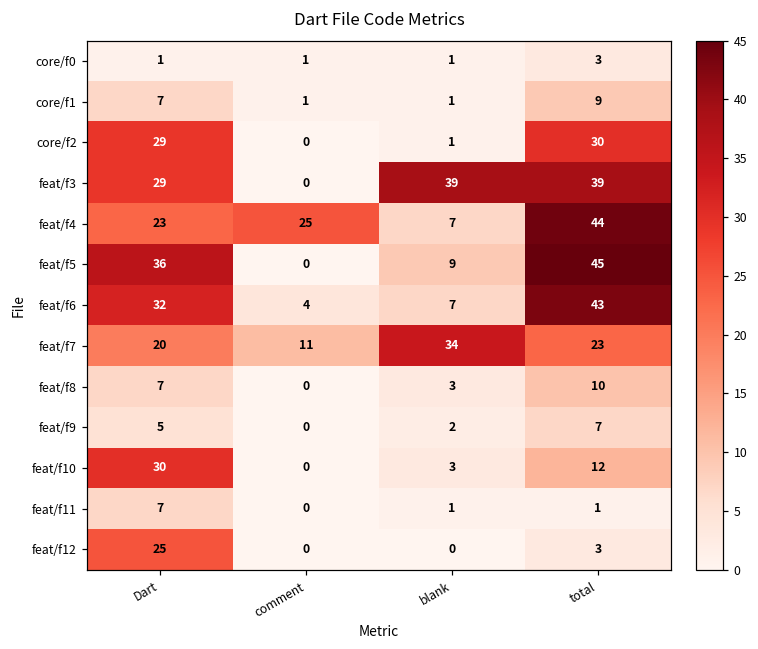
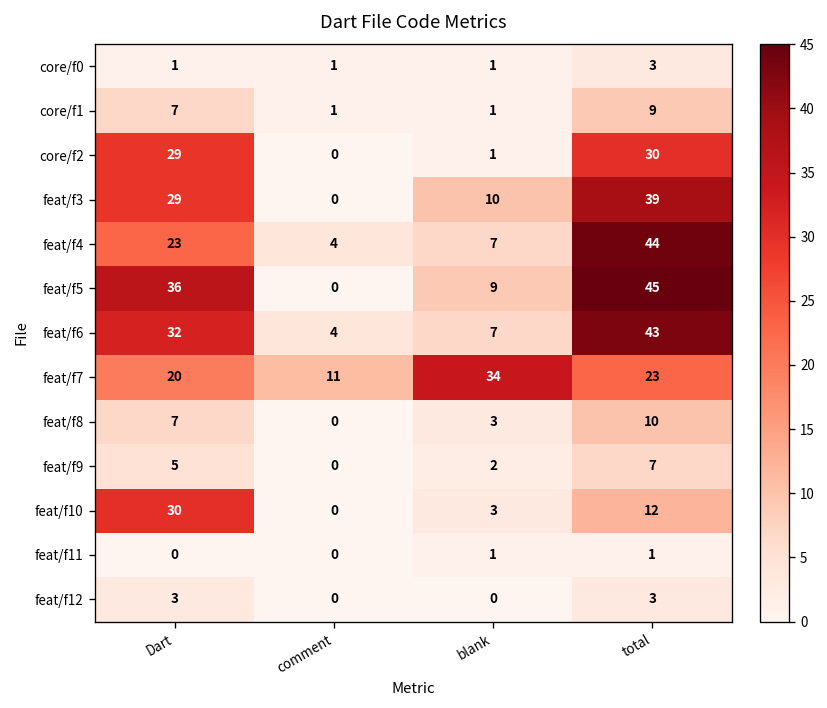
feat/f3, blank: 39 -> 10
feat/f4, comment: 25 -> 4
feat/f11, Dart: 7 -> 0
feat/f12, Dart: 25 -> 3
